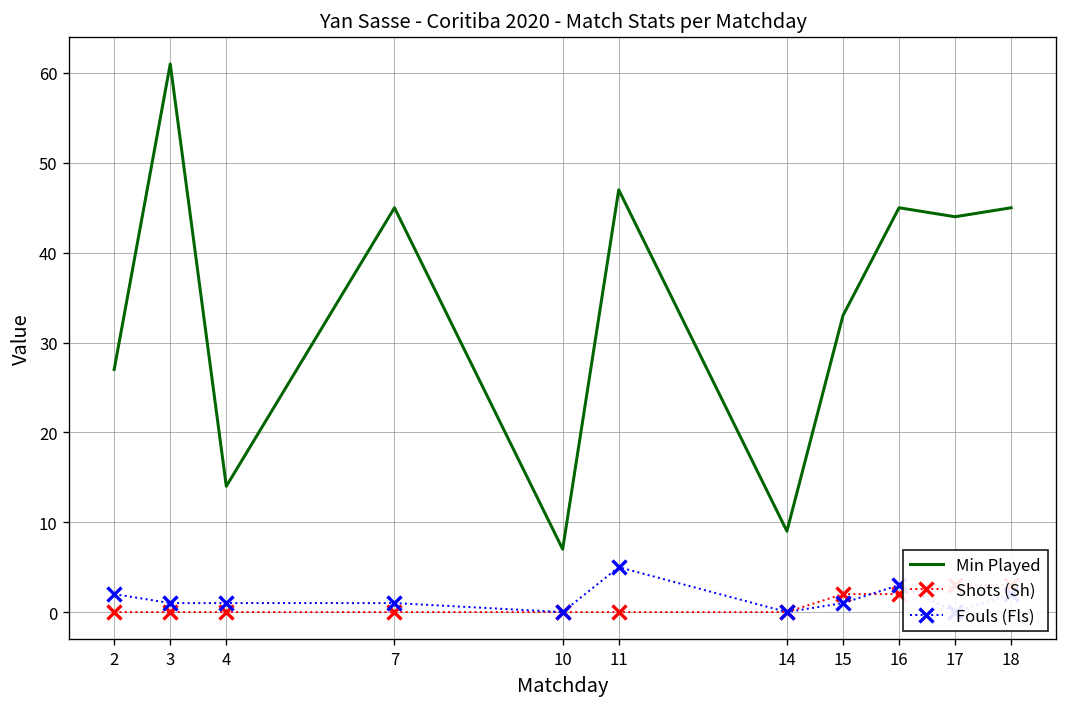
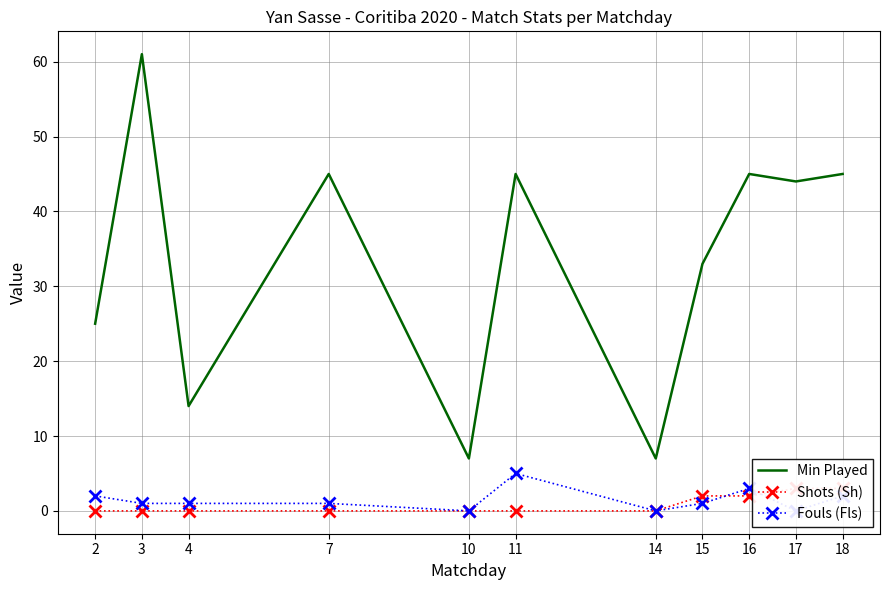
Min Played, 2: 27 -> 25
Min Played, 11: 47 -> 45
Min Played, 14: 9 -> 7
